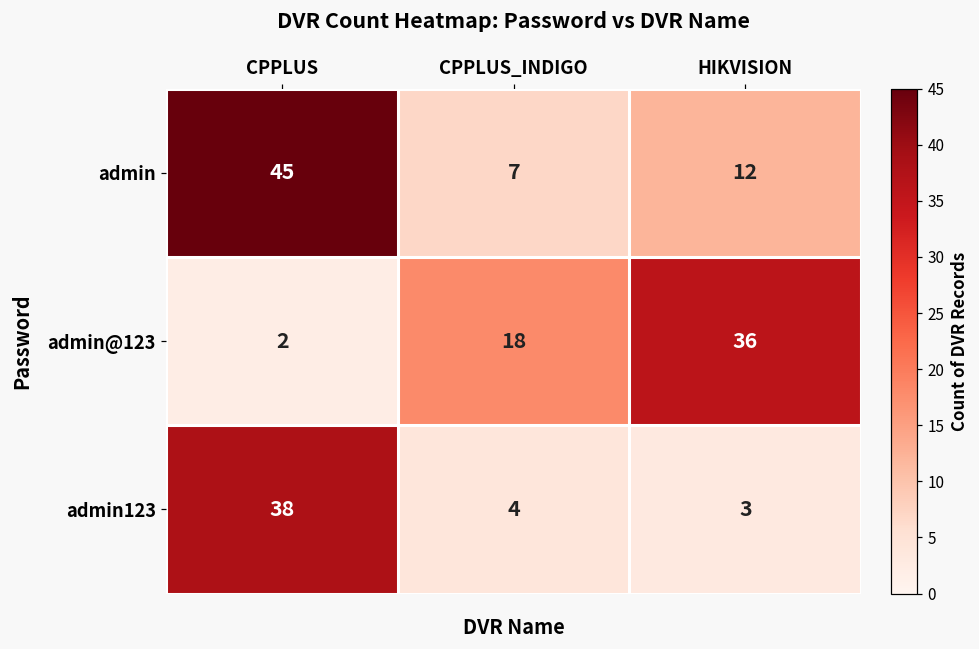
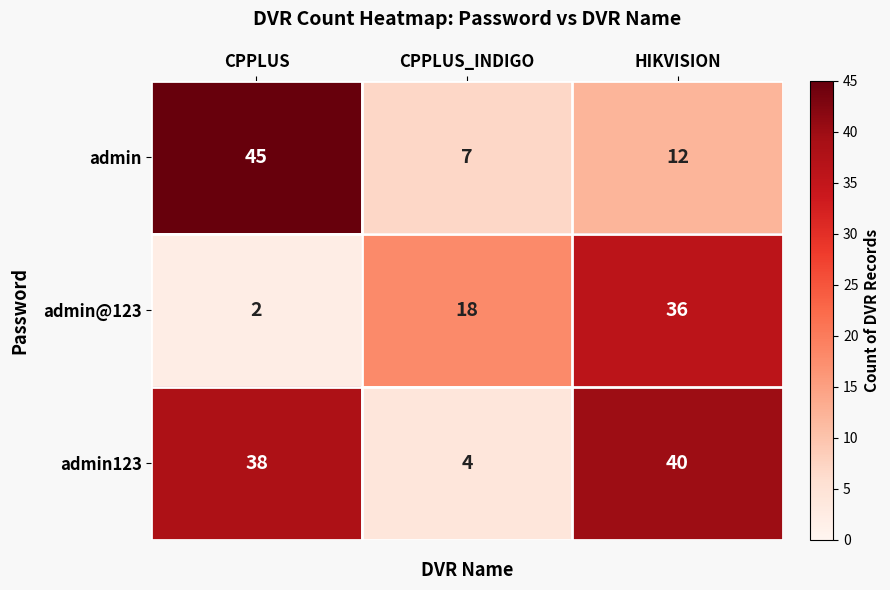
admin123, HIKVISION: 3 -> 40
